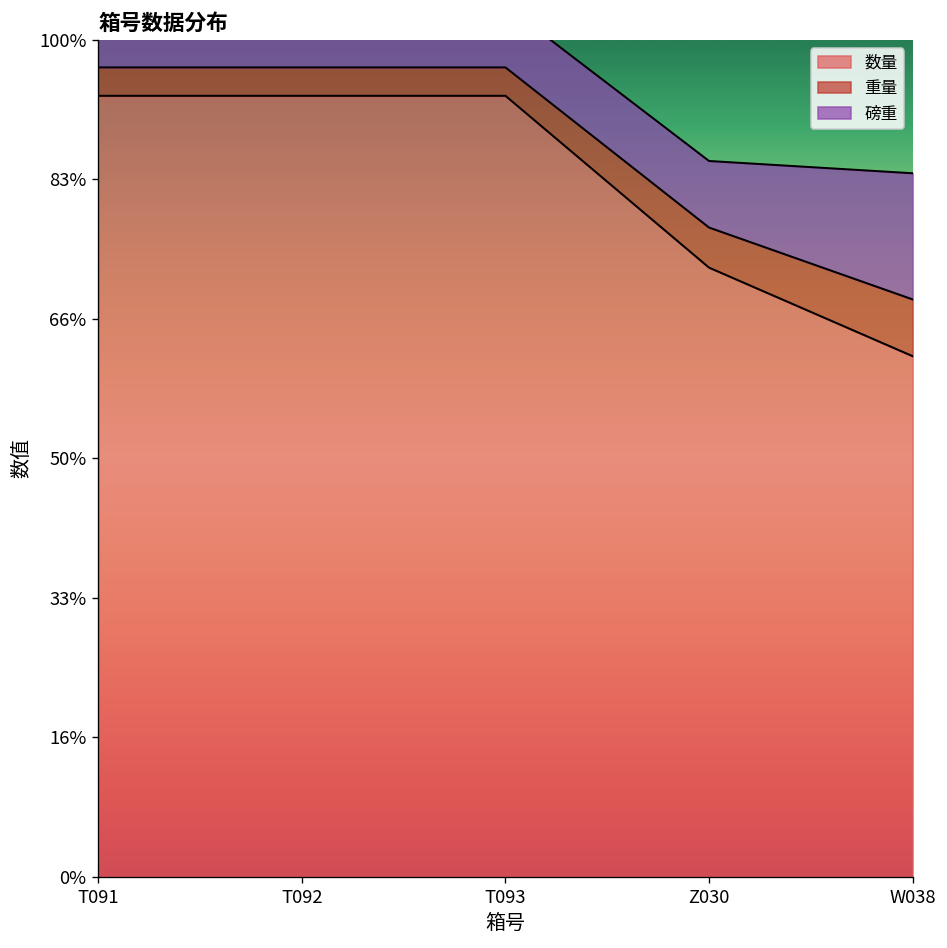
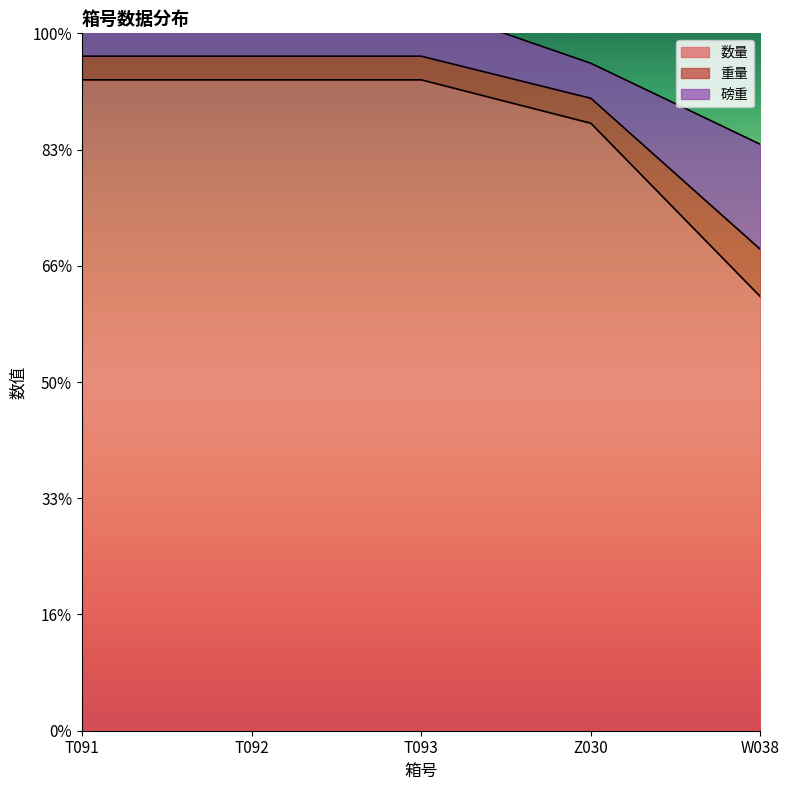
数量, Z030: 73% -> 87%
重量, Z030: 5% -> 4%
磅重, Z030: 8% -> 5%
